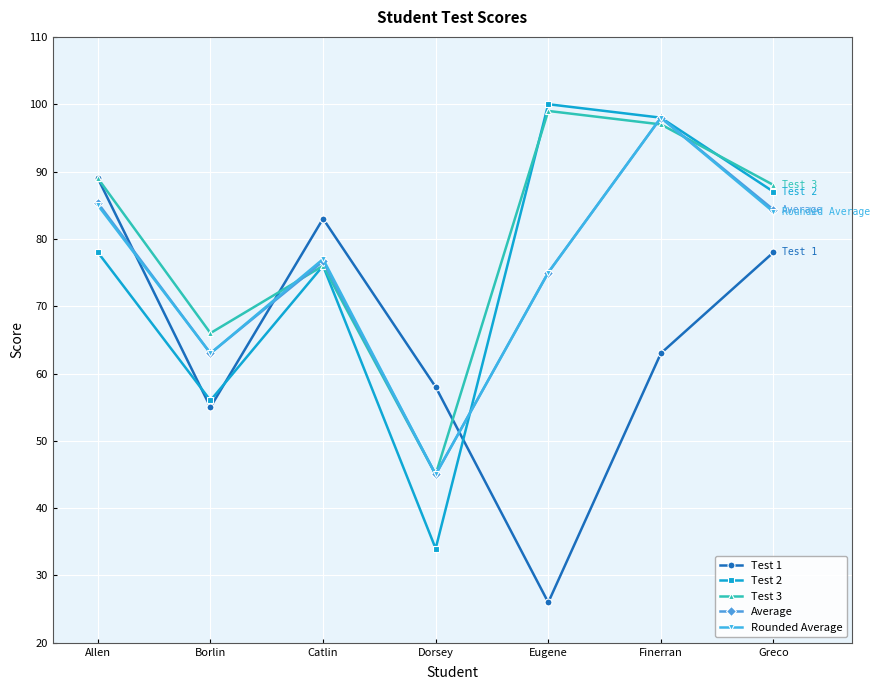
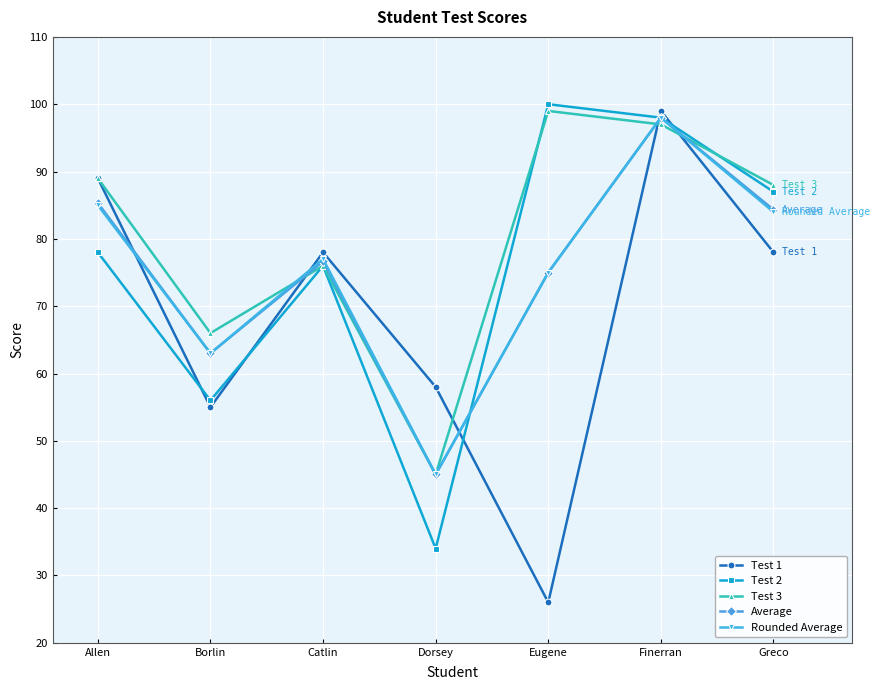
Test 1, Catlin: 83 -> 78
Test 1, Finerran: 63 -> 99
